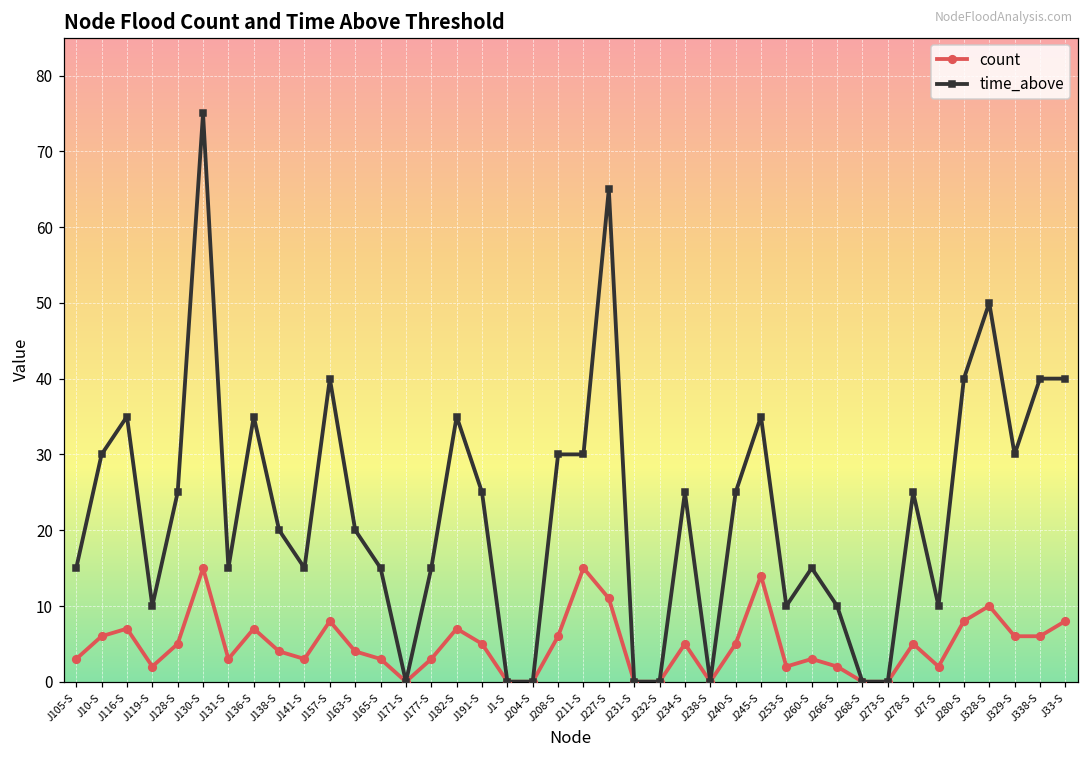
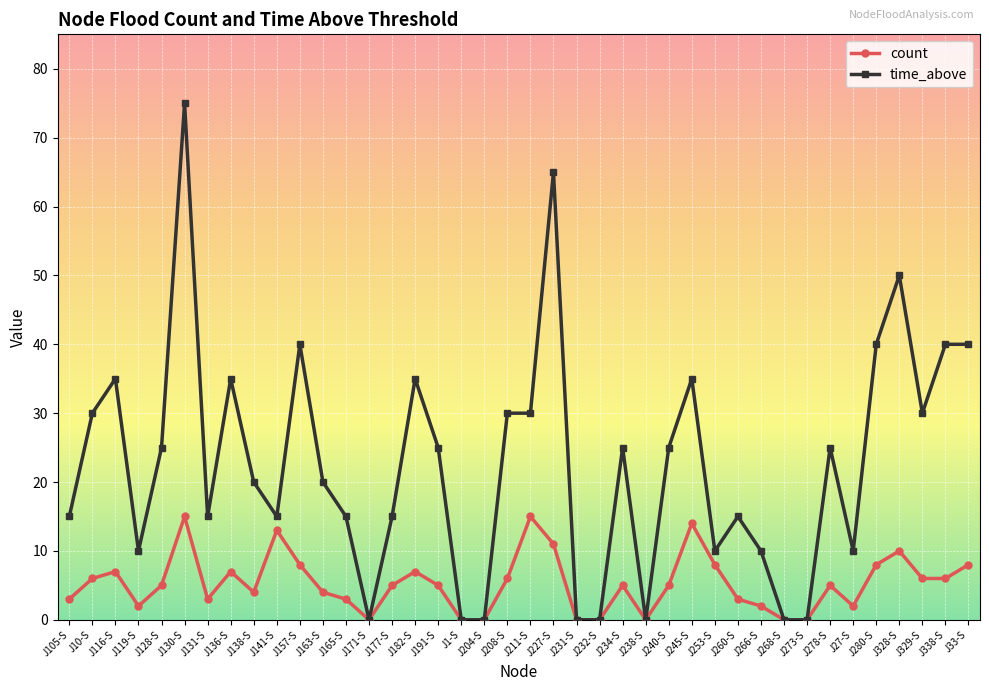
count, J141-S: 3 -> 13
count, J177-S: 3 -> 5
count, J253-S: 2 -> 8
